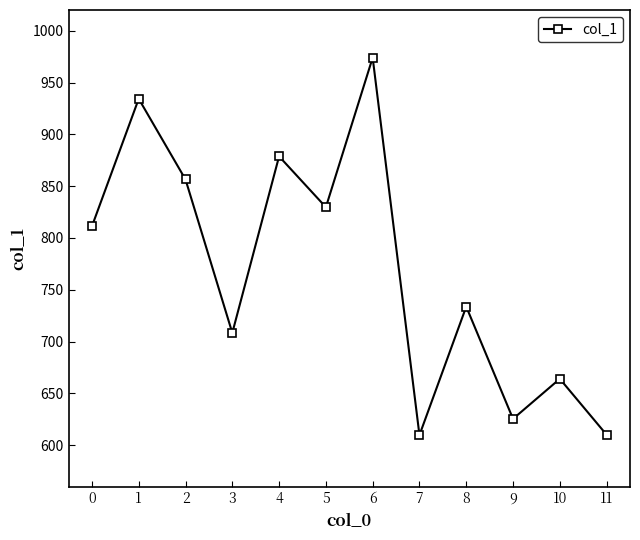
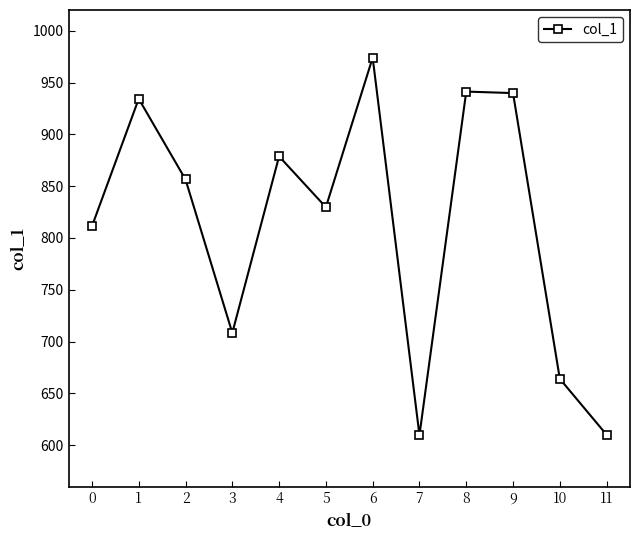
8: 734 -> 941
9: 625 -> 940
